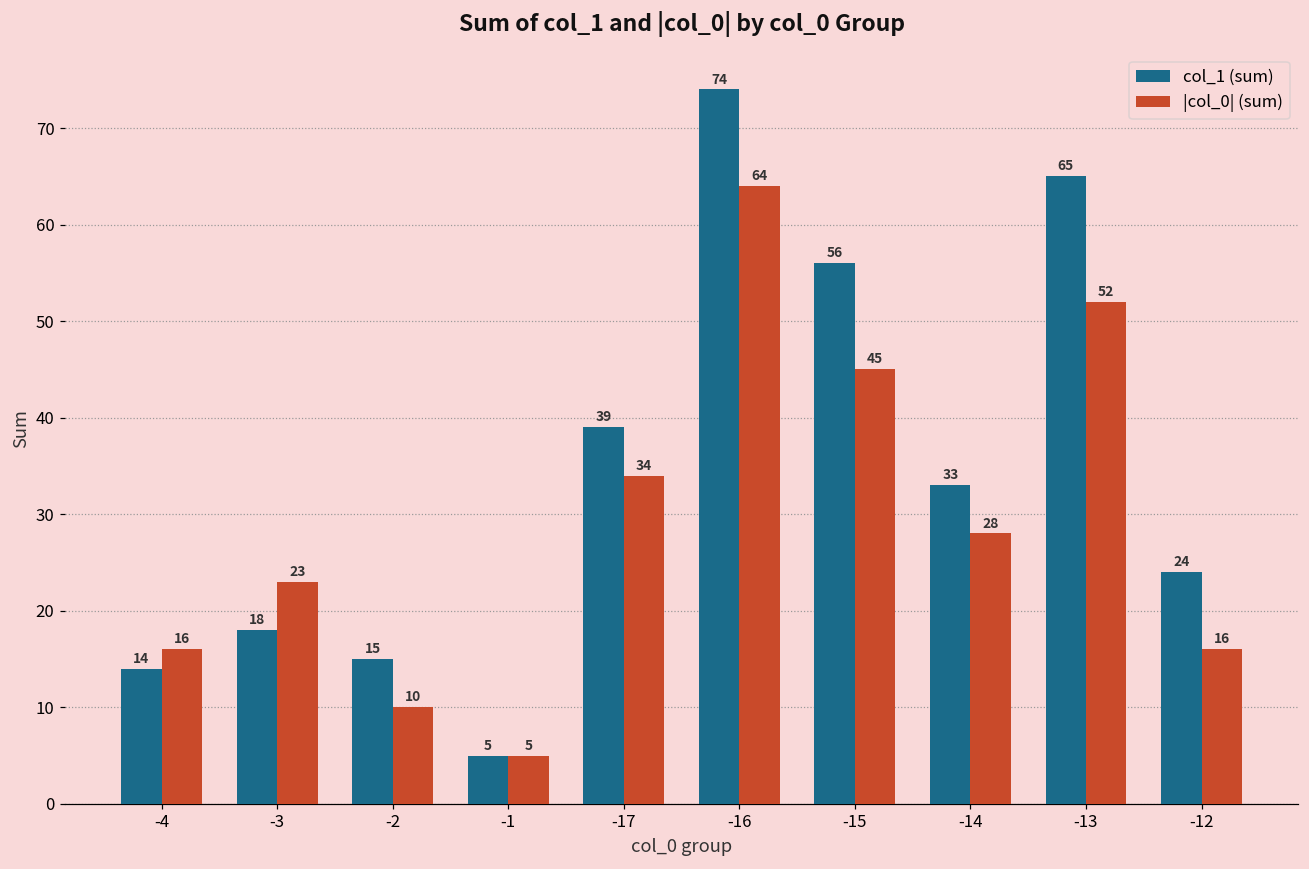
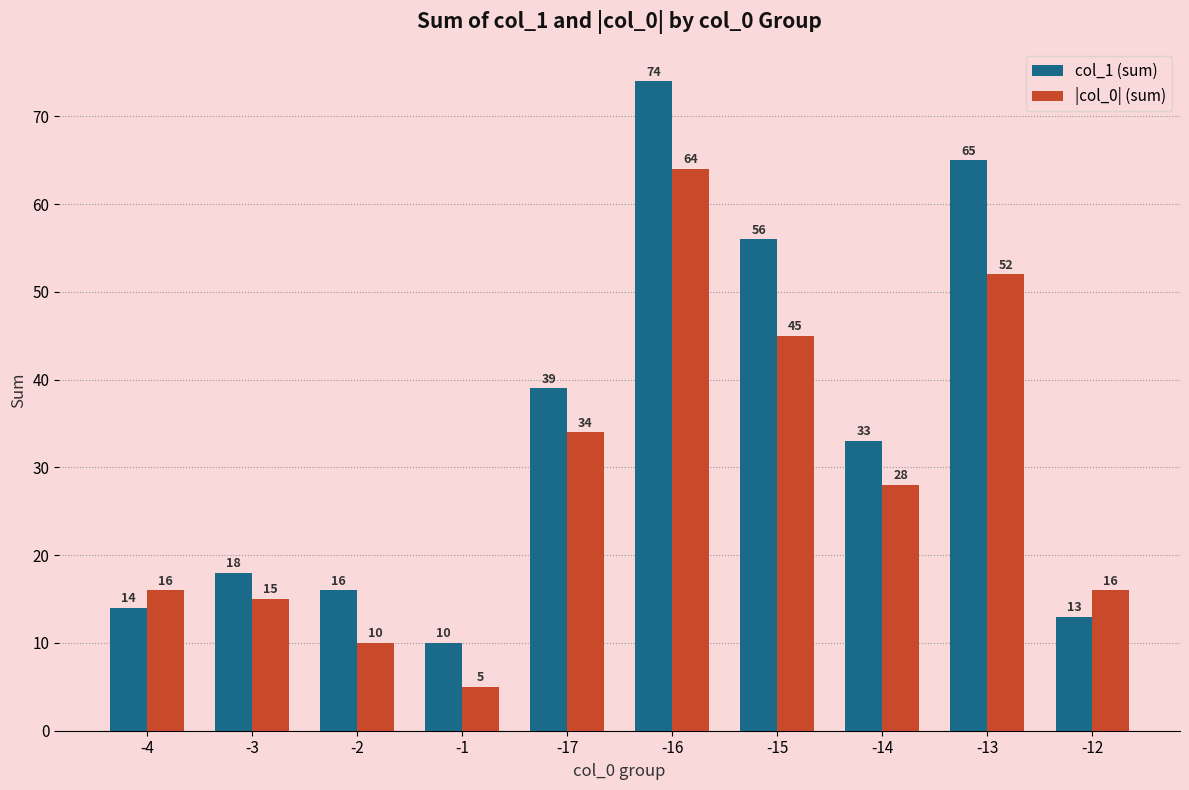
|col_0| (sum), -3: 23 -> 15
col_1 (sum), -2: 15 -> 16
col_1 (sum), -1: 5 -> 10
col_1 (sum), -12: 24 -> 13
